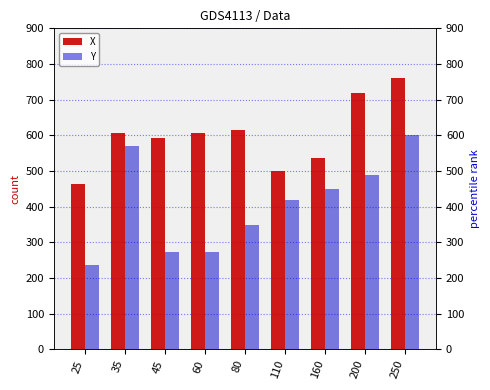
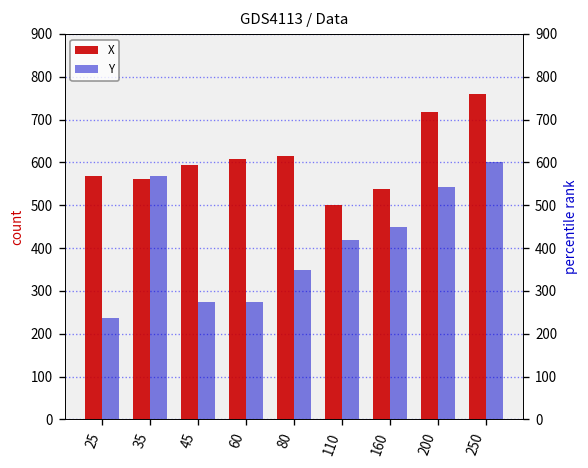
X, 25: 460 -> 570
X, 35: 610 -> 560
Y, 200: 490 -> 540
